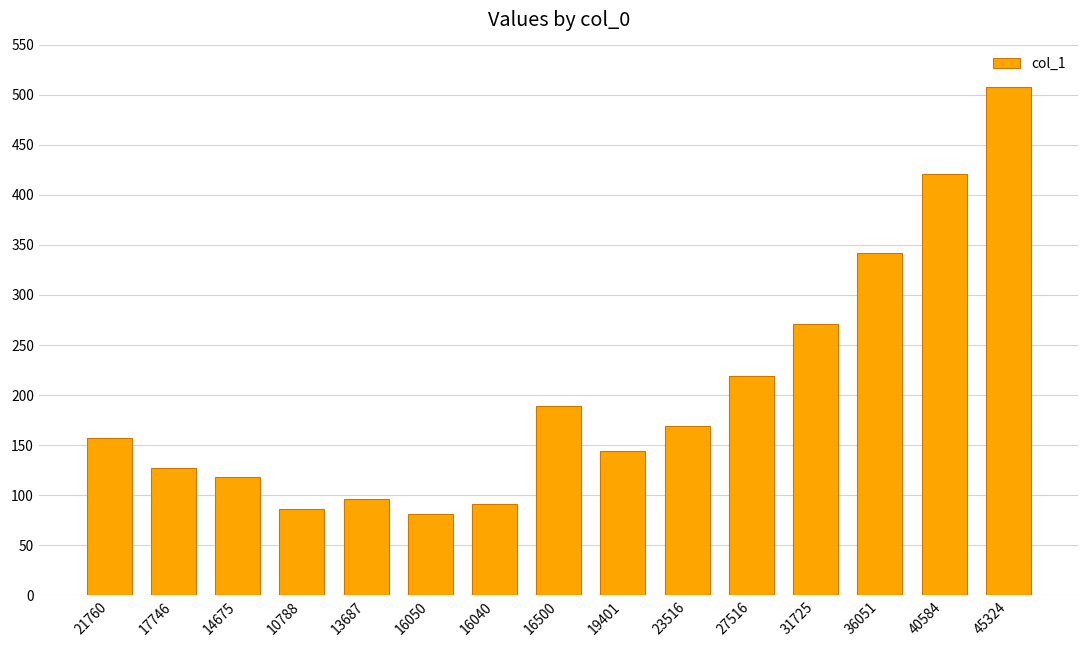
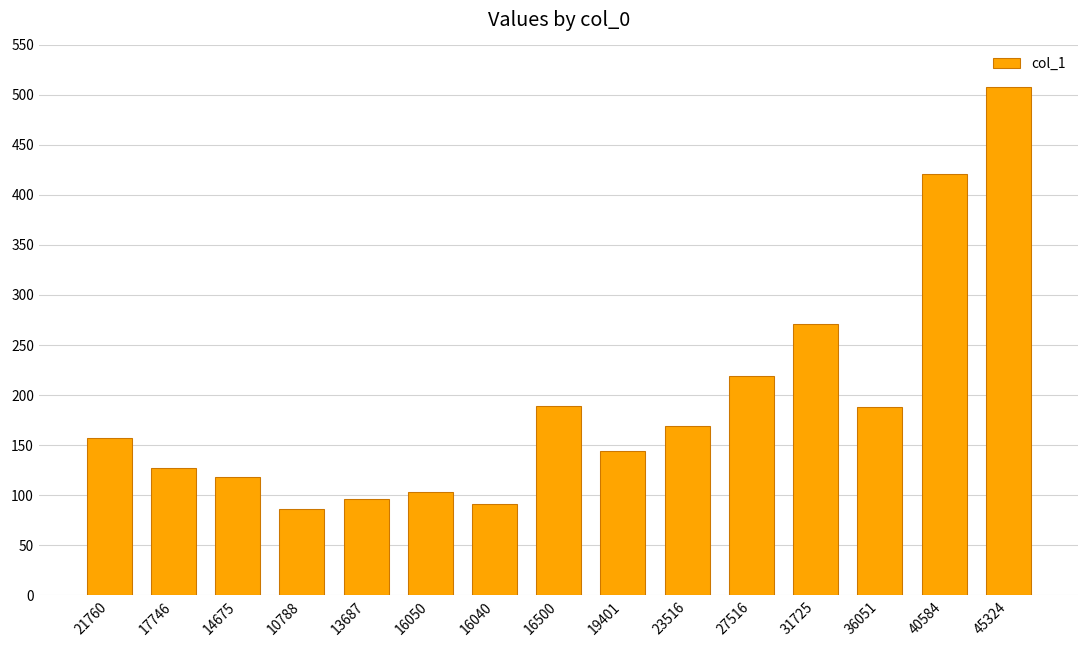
16050: 80 -> 100
36051: 340 -> 190
